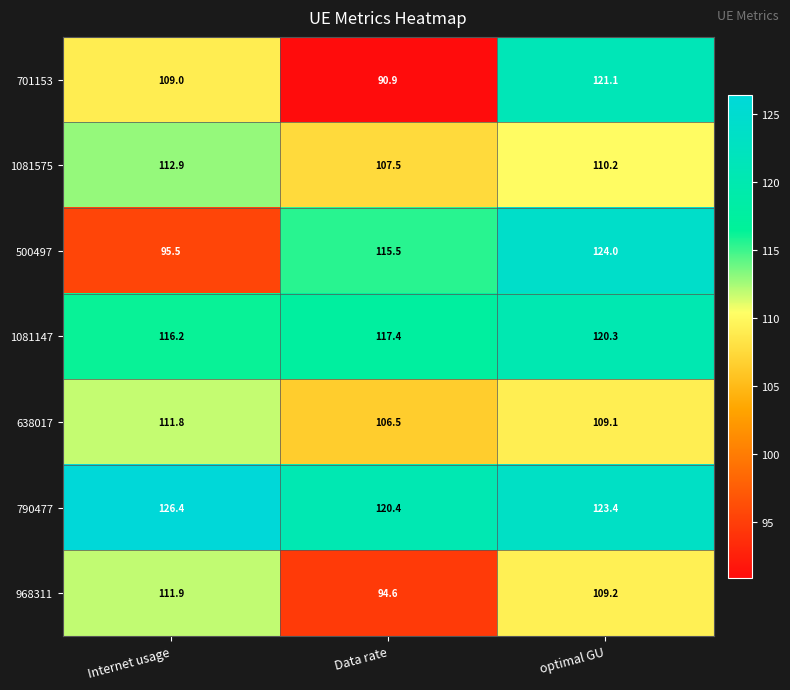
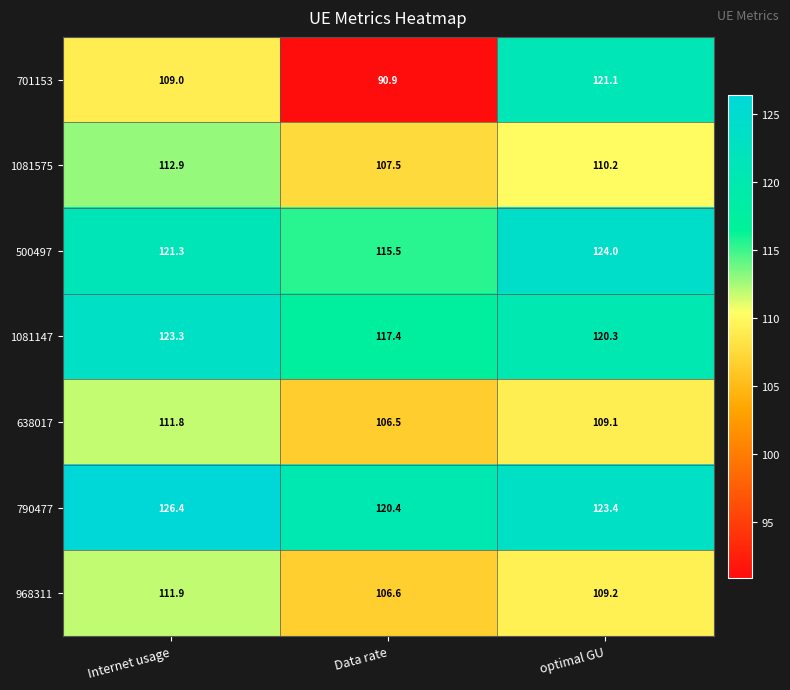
500497, Internet usage: 95.5 -> 121.3
1081147, Internet usage: 116.2 -> 123.3
968311, Data rate: 94.6 -> 106.6
